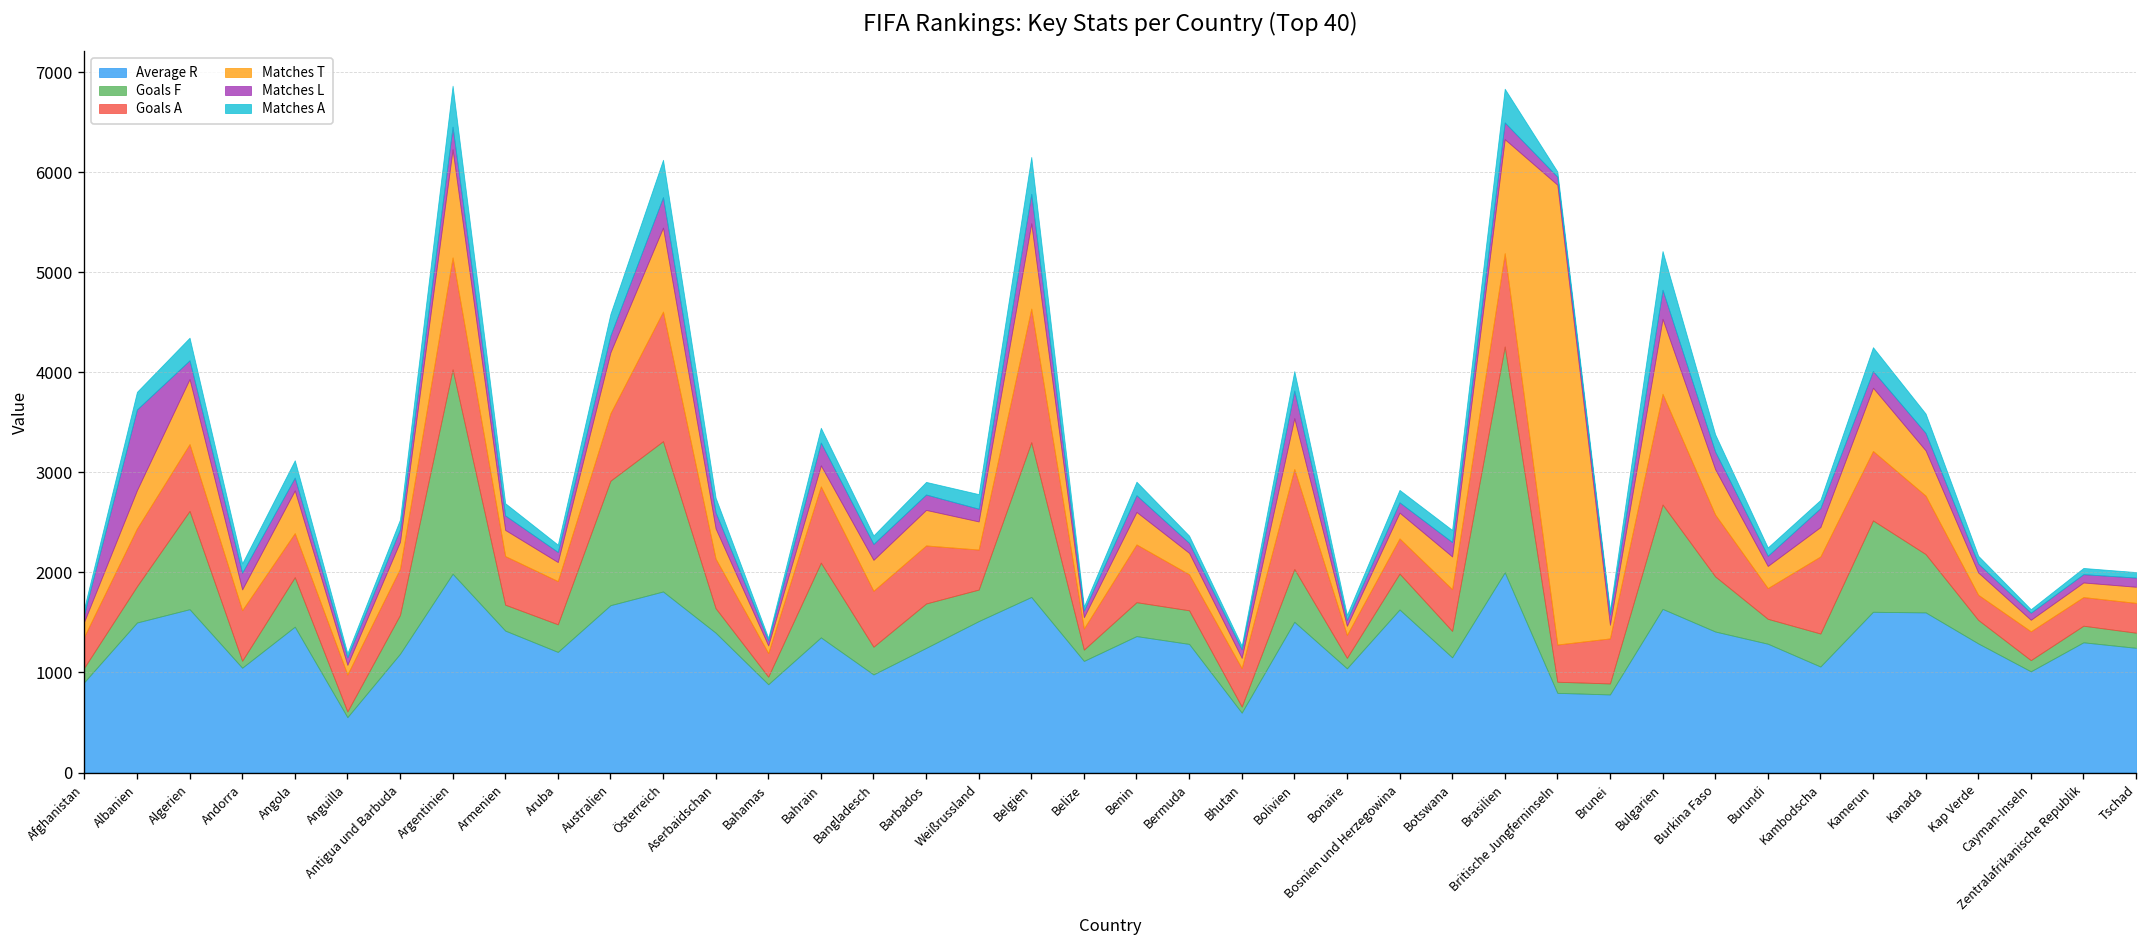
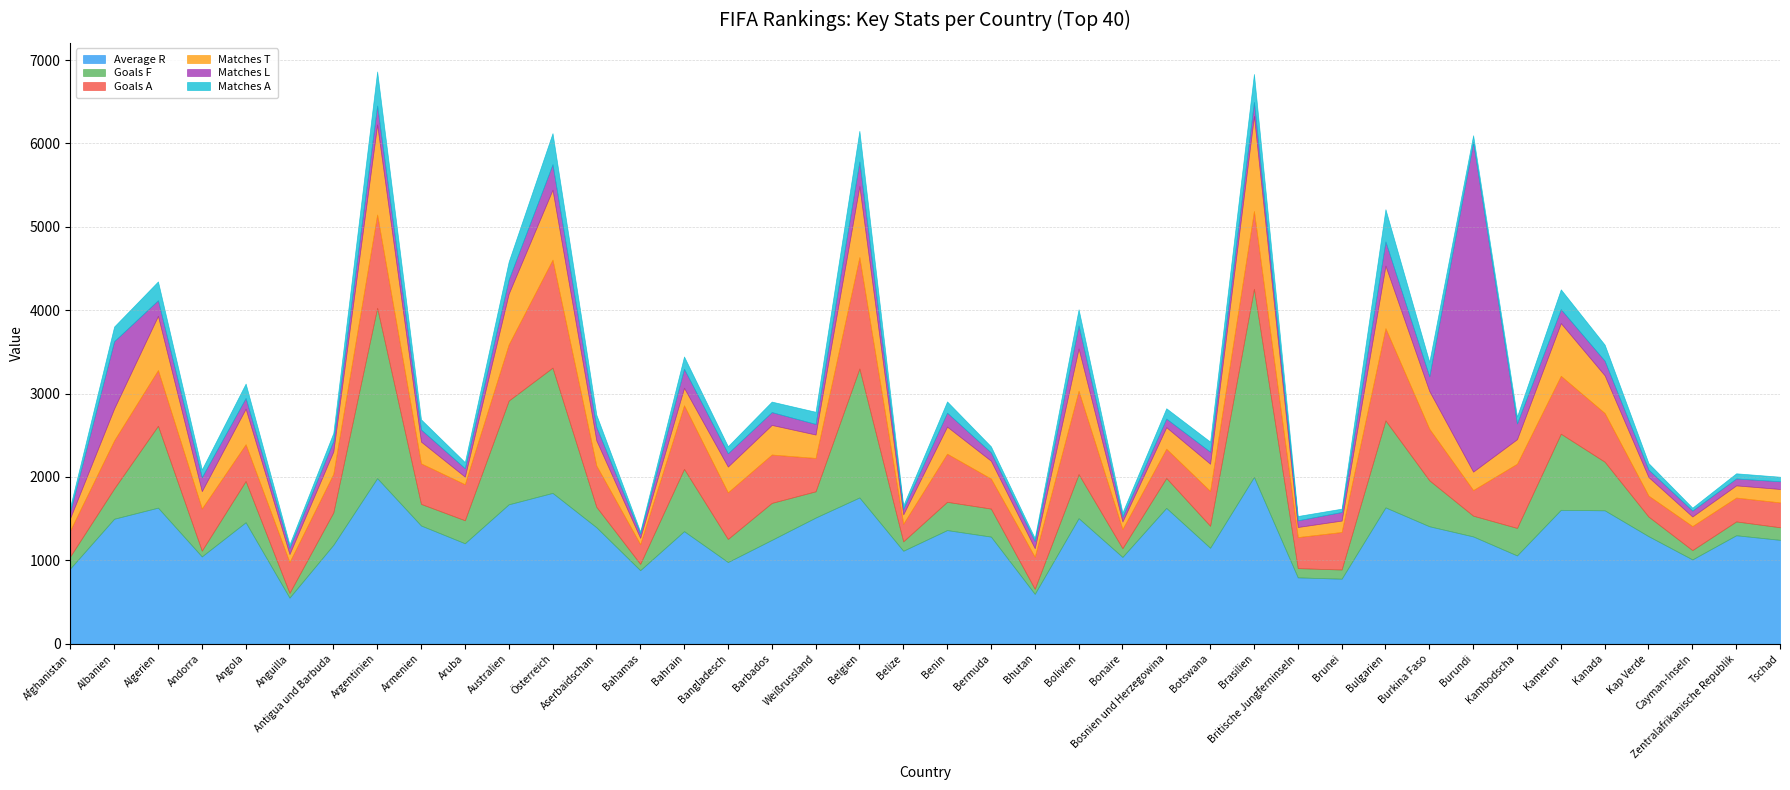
Matches T, Aruba: 200 -> 100
Matches T, Britische Jungferninseln: 4600 -> 100
Matches L, Burundi: 100 -> 4000
